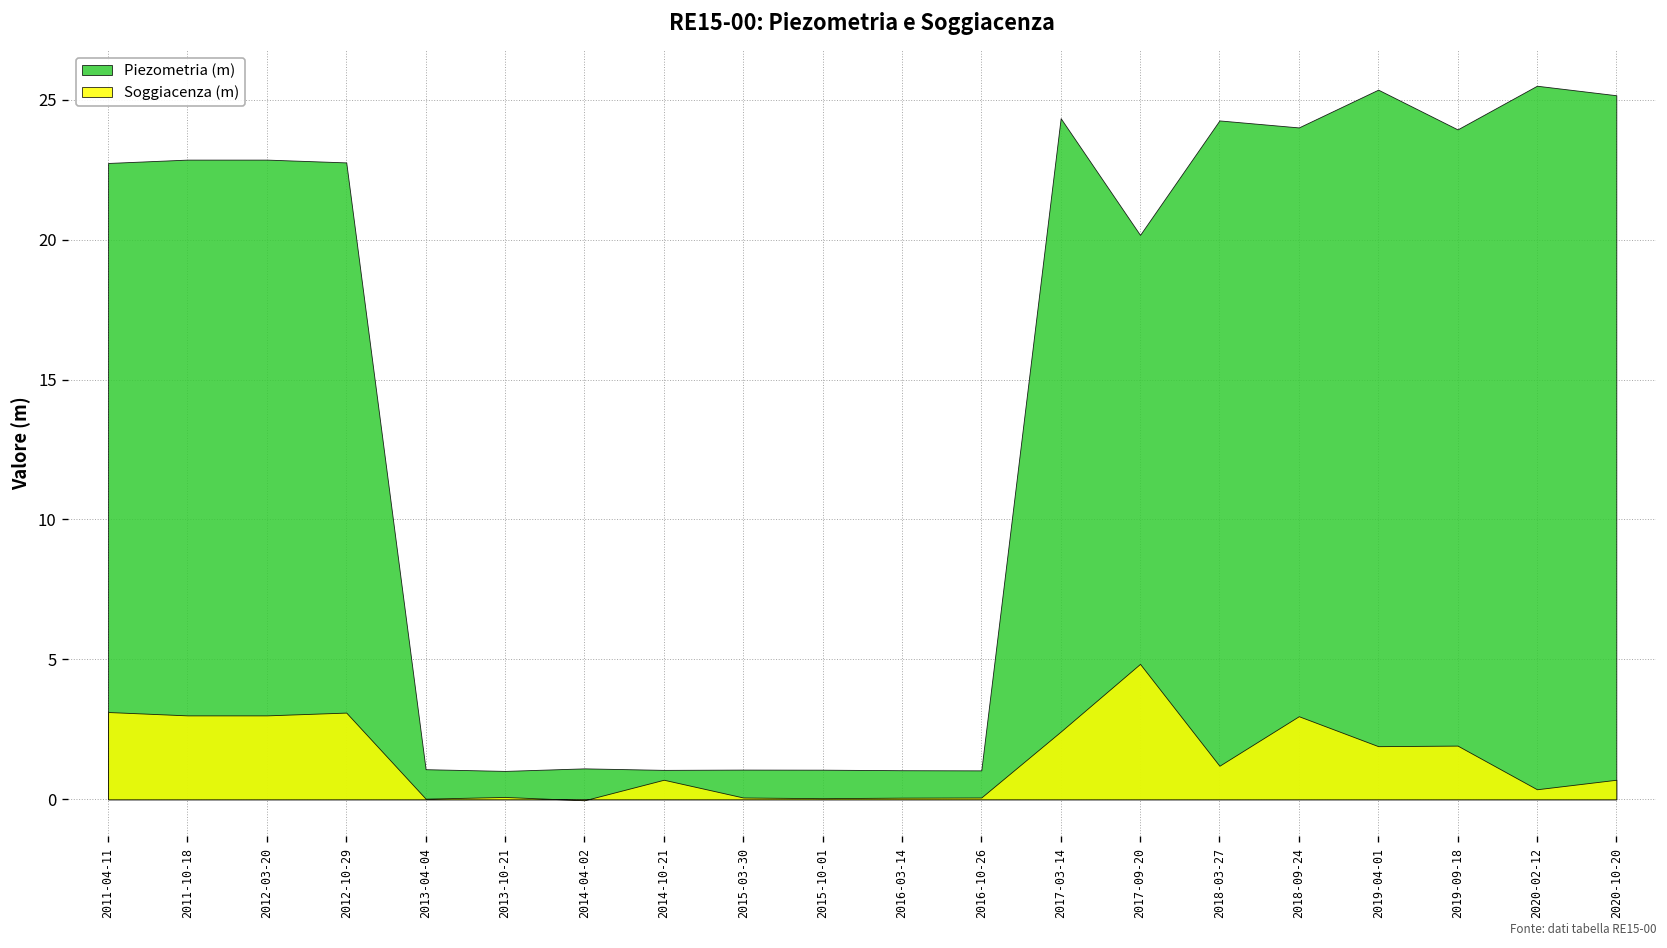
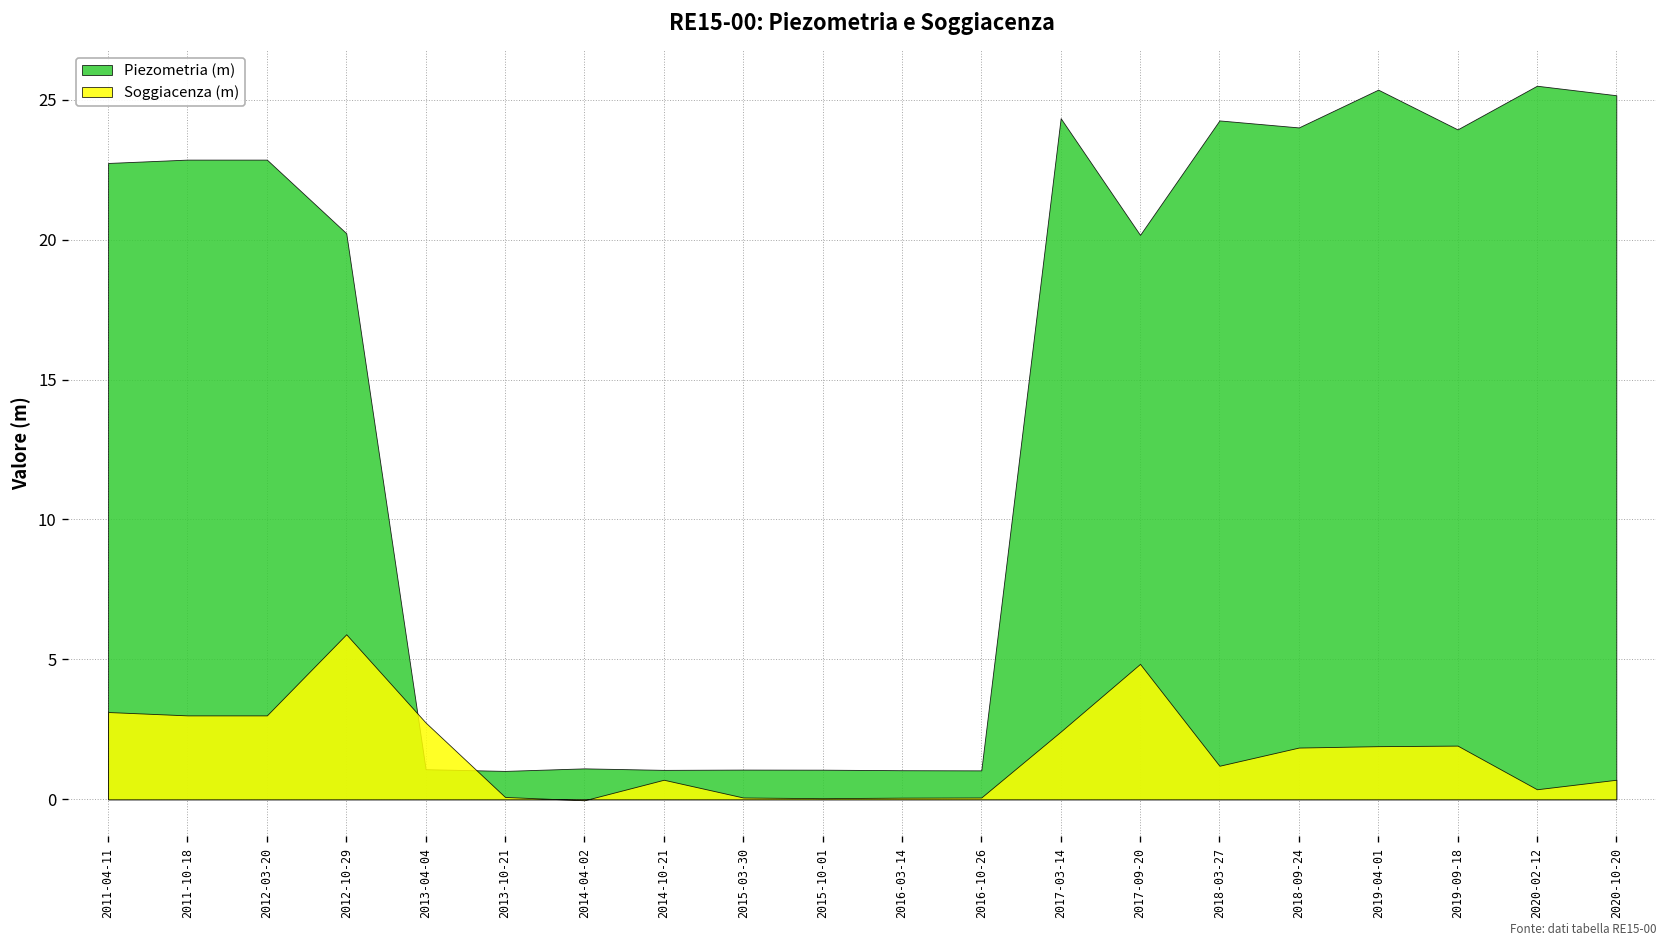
Piezometria (m), 2012-10-29: 22.8 -> 20.2
Soggiacenza (m), 2012-10-29: 3.1 -> 5.9
Soggiacenza (m), 2013-04-04: 0.0 -> 2.7
Soggiacenza (m), 2018-09-24: 3.0 -> 1.9
